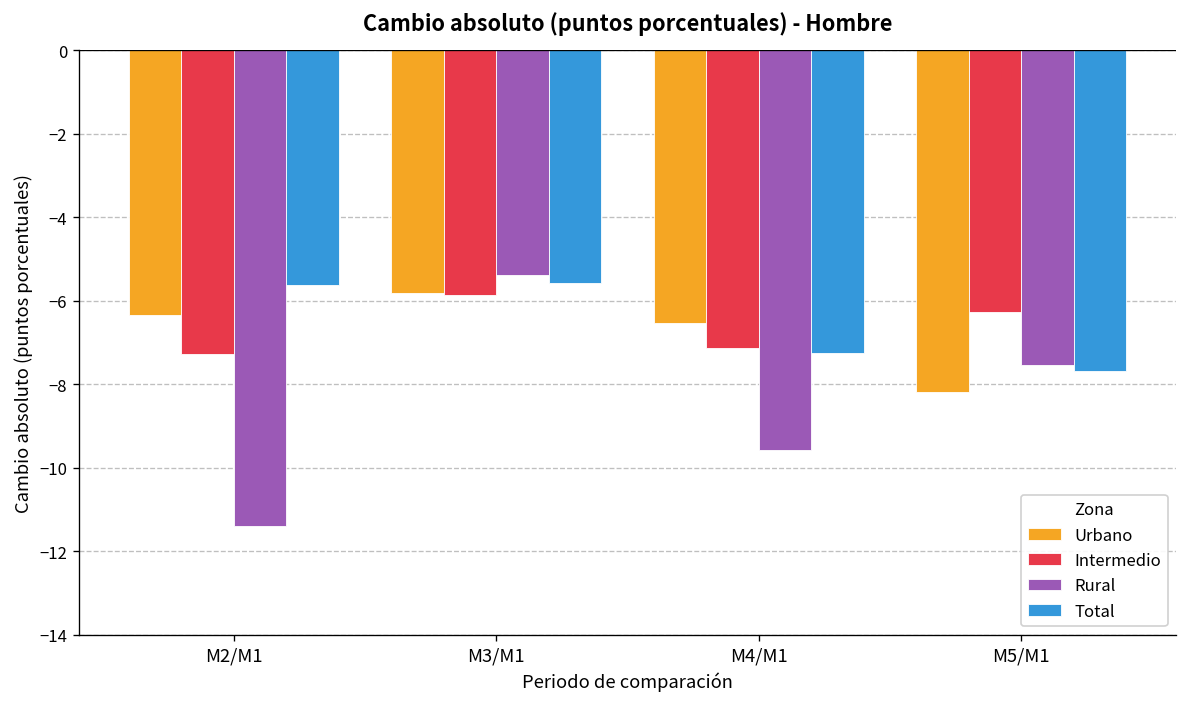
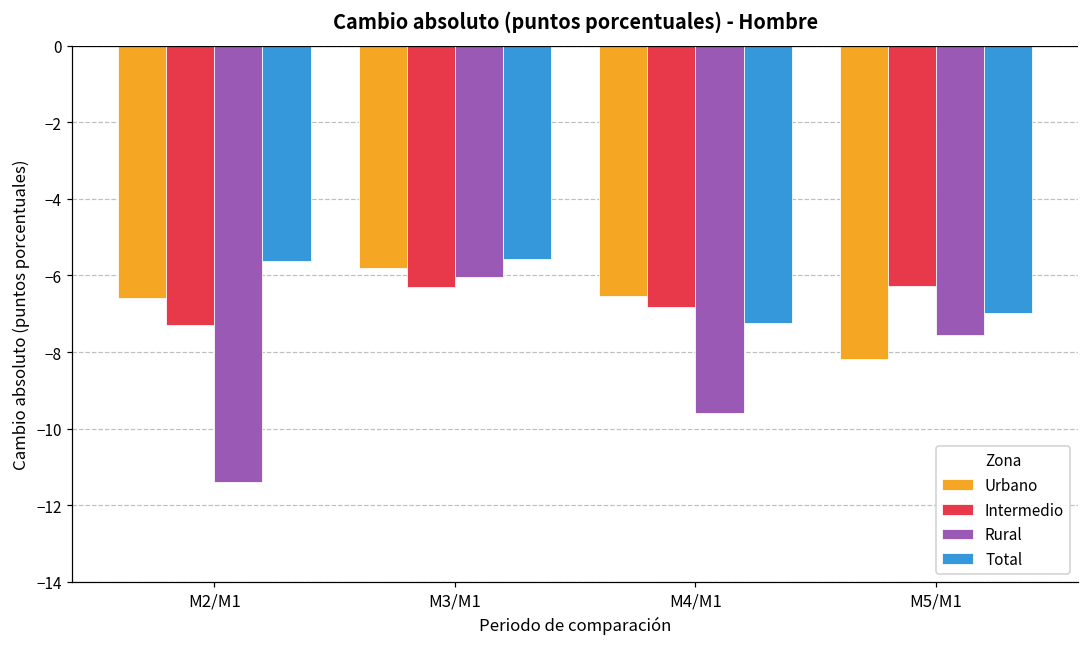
Urbano, M2/M1: -6.4 -> -6.6
Intermedio, M3/M1: -5.9 -> -6.3
Rural, M3/M1: -5.4 -> -6.1
Intermedio, M4/M1: -7.1 -> -6.8
Total, M5/M1: -7.7 -> -7.0
